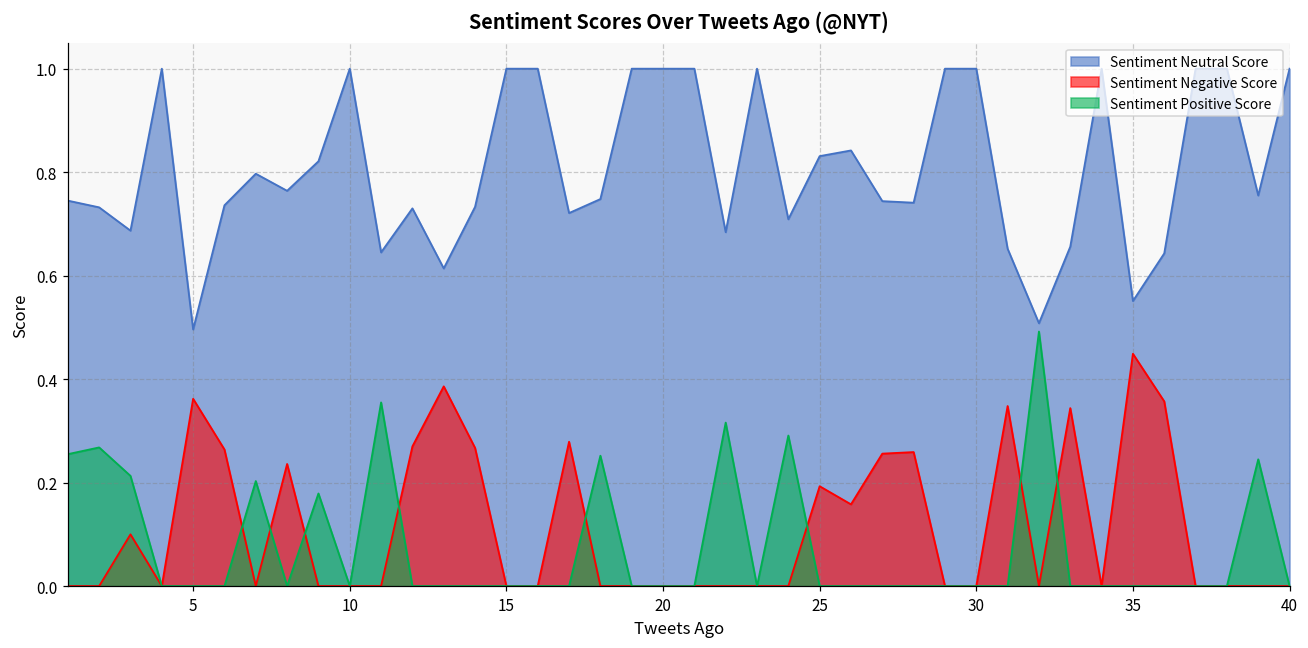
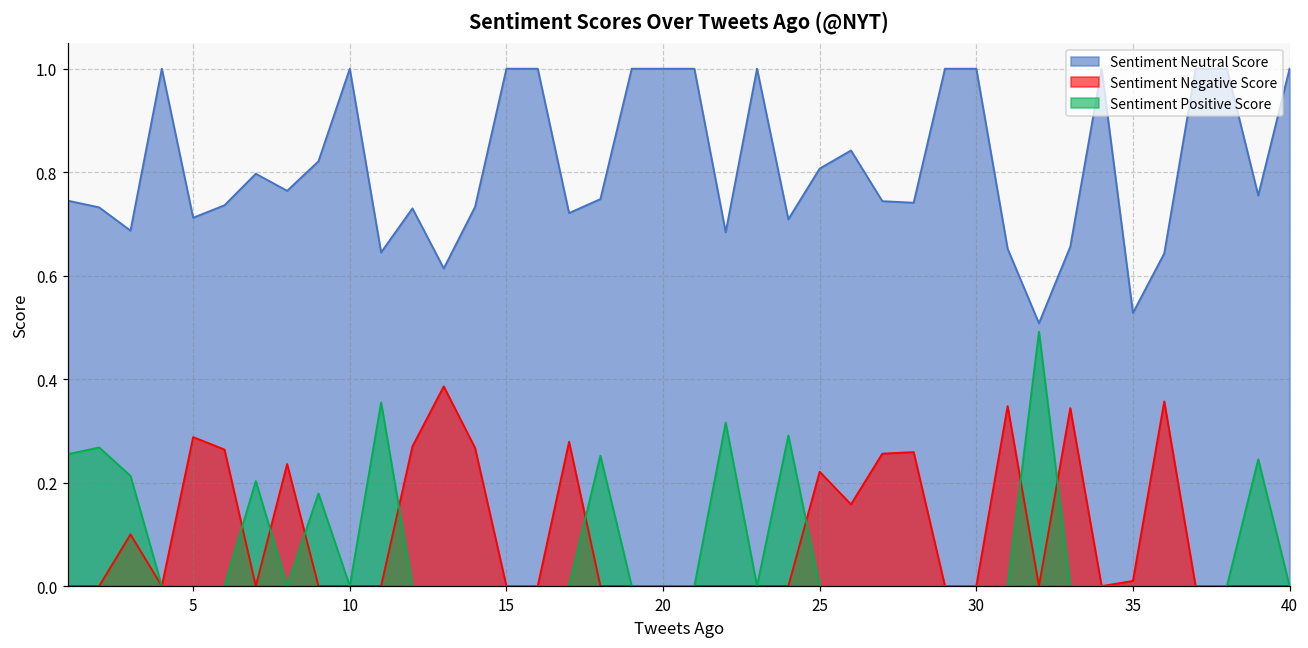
Sentiment Neutral Score, 5: 0.50 -> 0.71
Sentiment Negative Score, 5: 0.36 -> 0.29
Sentiment Neutral Score, 25: 0.83 -> 0.81
Sentiment Negative Score, 25: 0.19 -> 0.22
Sentiment Neutral Score, 35: 0.55 -> 0.53
Sentiment Negative Score, 35: 0.45 -> 0.01
